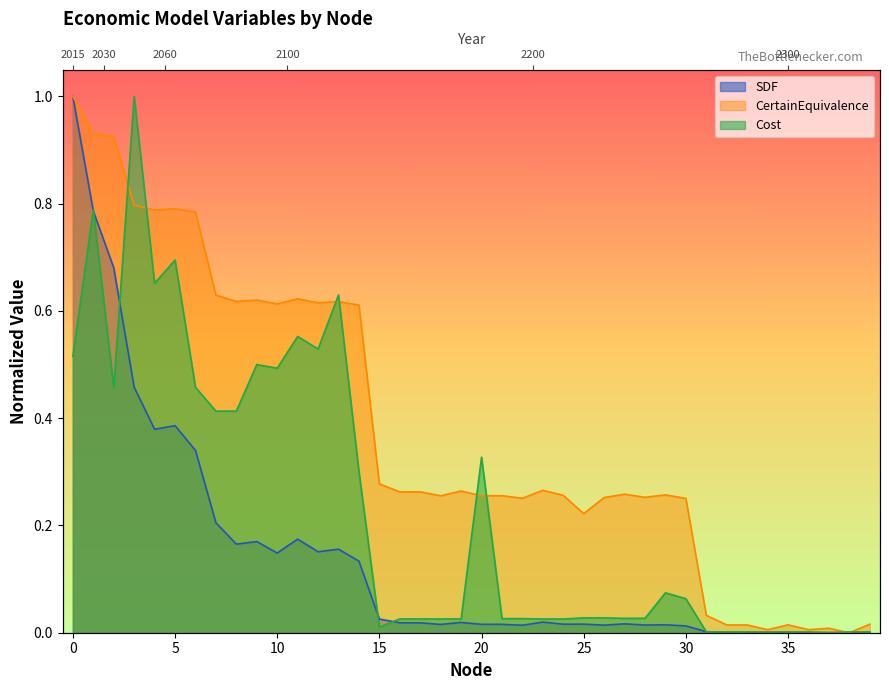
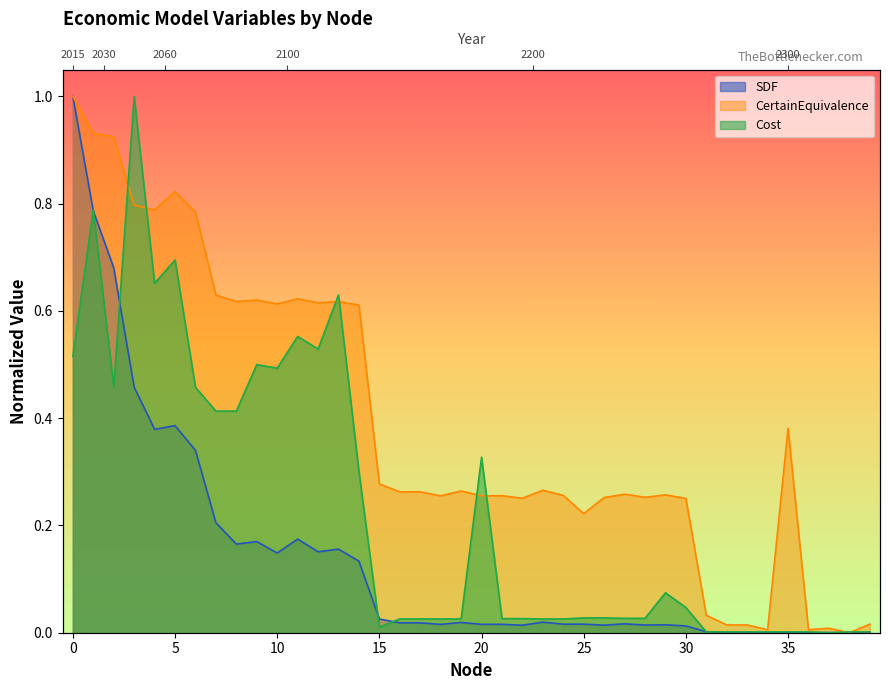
CertainEquivalence, 5: 0.79 -> 0.82
Cost, 30: 0.06 -> 0.05
CertainEquivalence, 35: 0.01 -> 0.38
